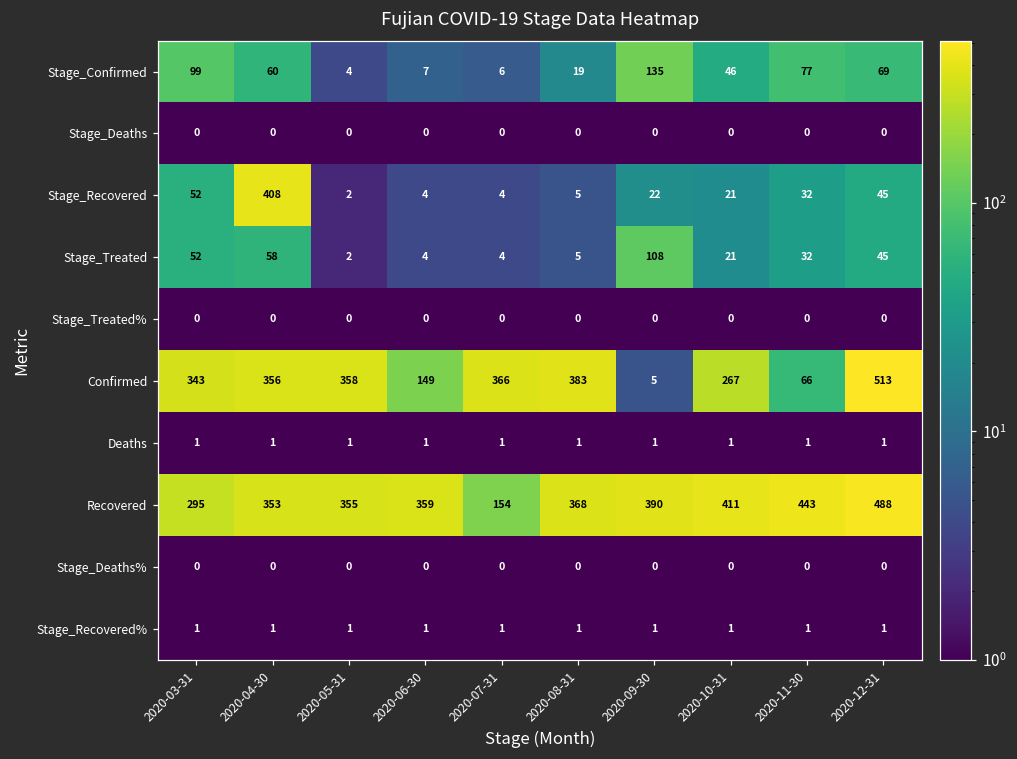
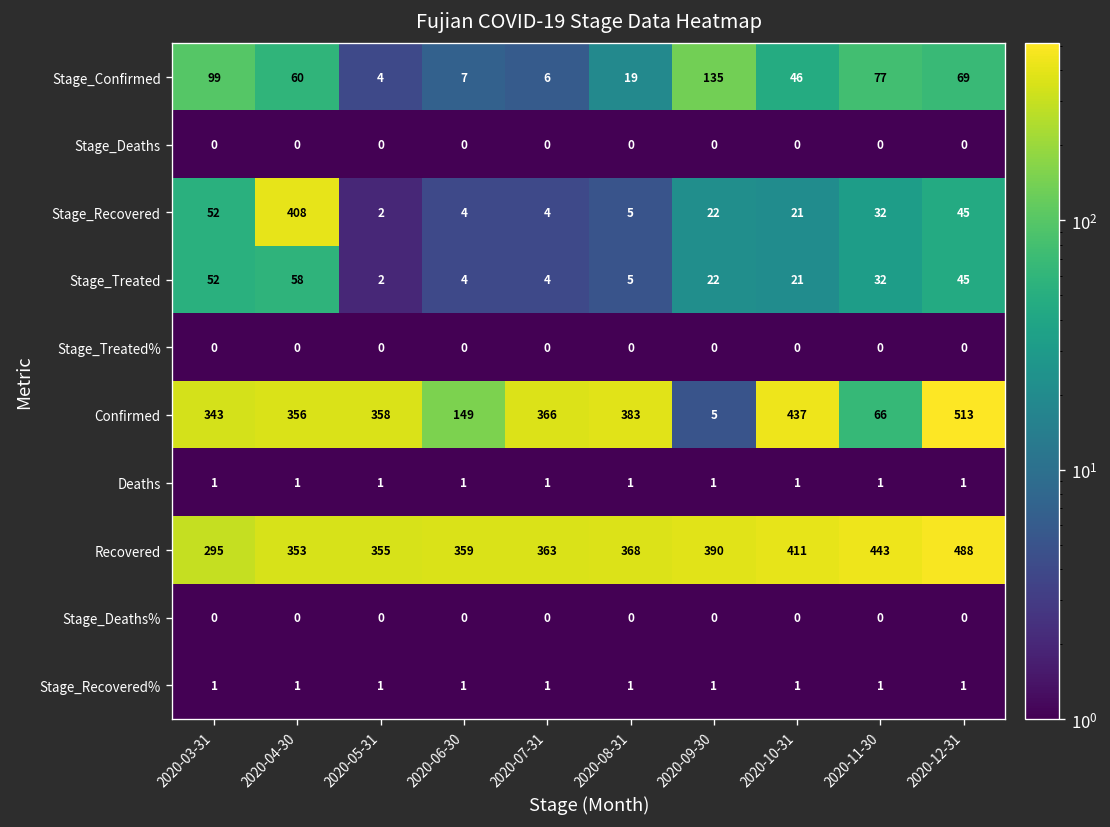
Stage_Treated, 2020-09-30: 108 -> 22
Confirmed, 2020-10-31: 267 -> 437
Recovered, 2020-07-31: 154 -> 363
